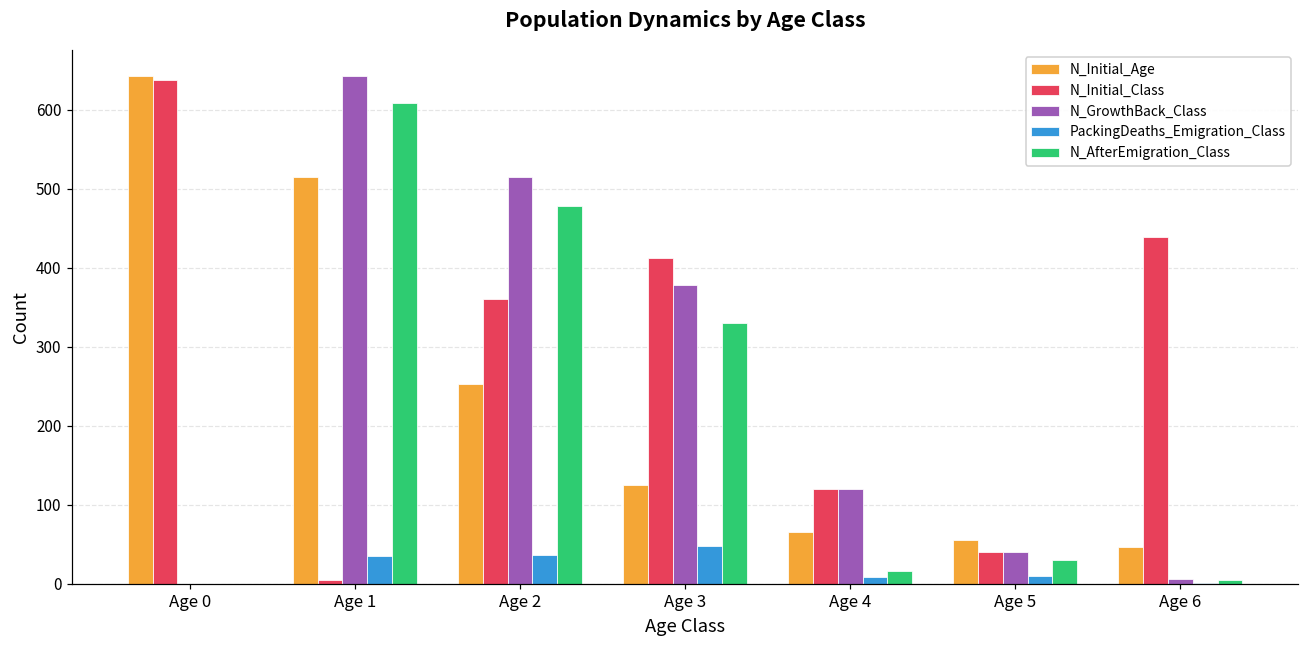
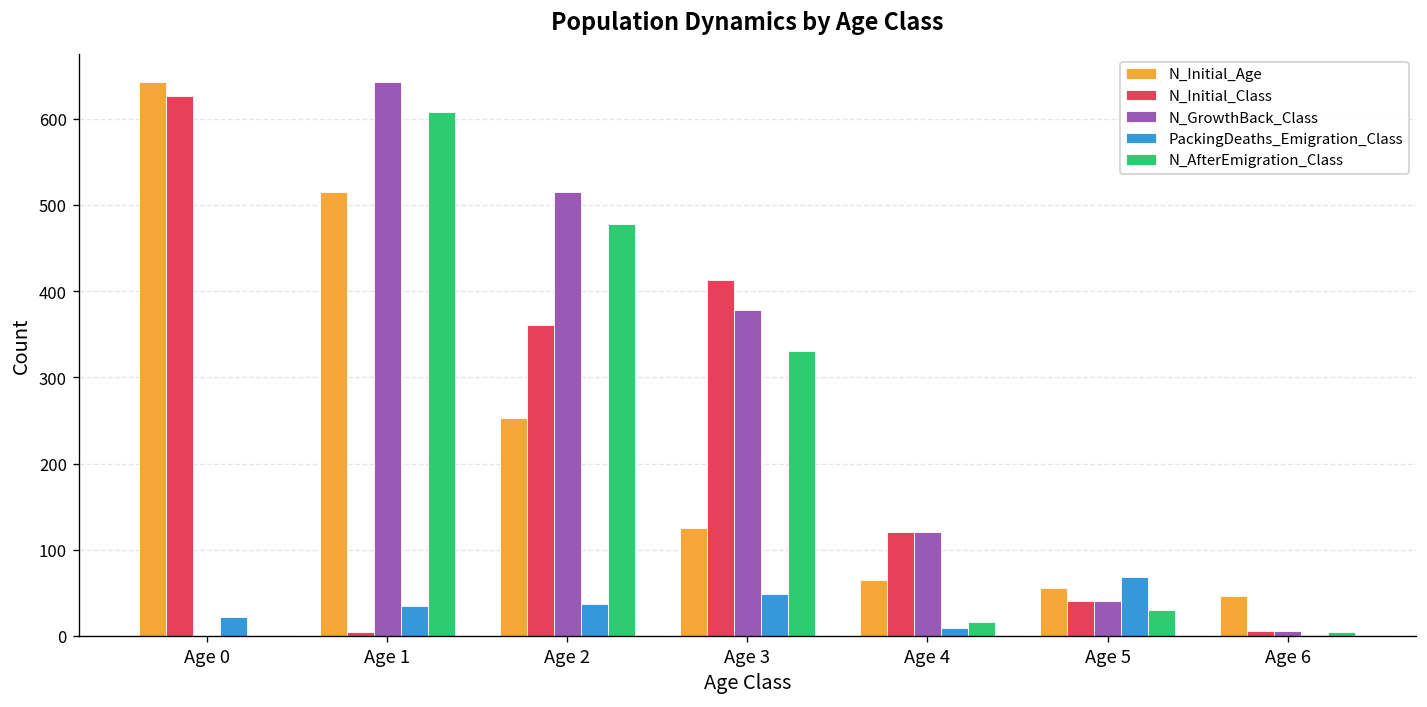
N_Initial_Class, Age 0: 640 -> 630
PackingDeaths_Emigration_Class, Age 0: 0 -> 20
PackingDeaths_Emigration_Class, Age 5: 10 -> 70
N_Initial_Class, Age 6: 440 -> 10
